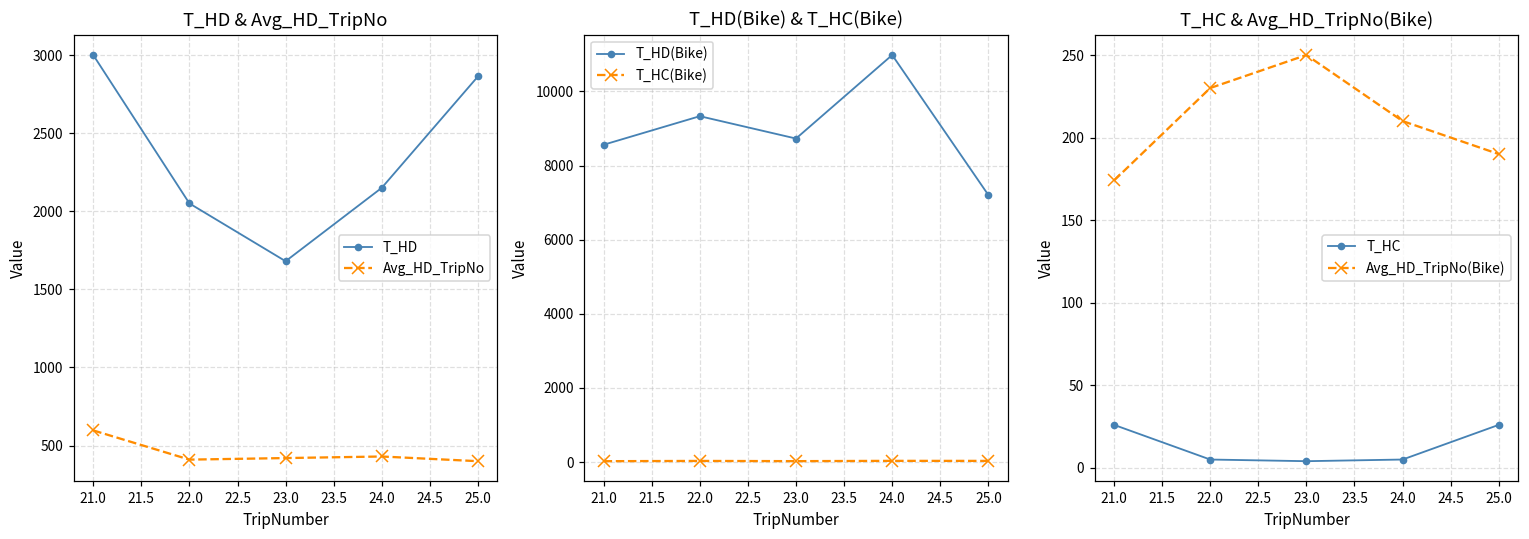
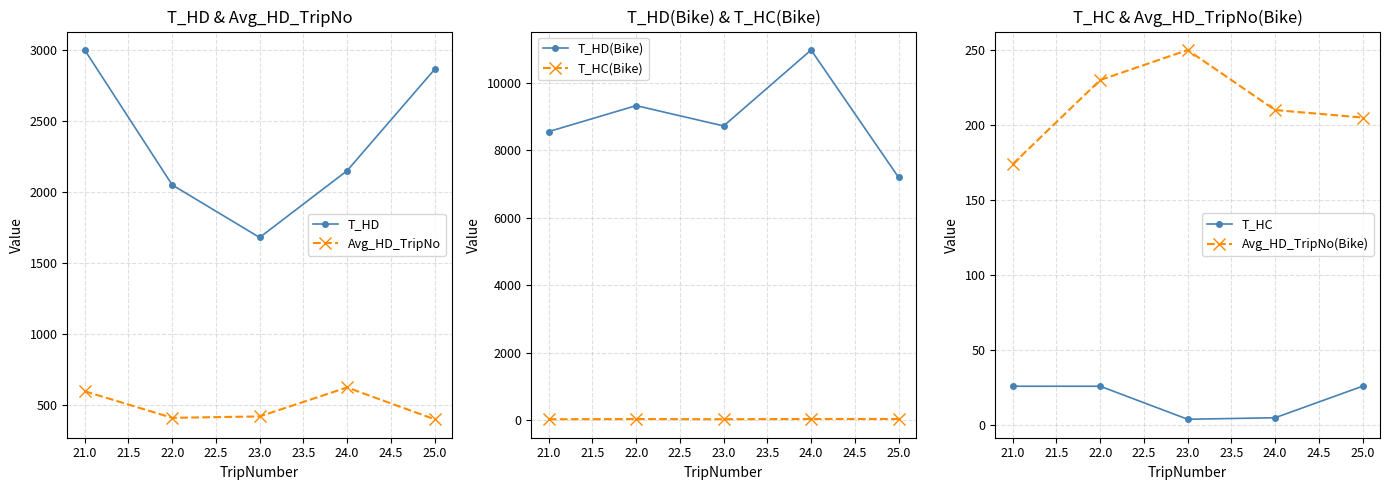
T_HD & Avg_HD_TripNo, Avg_HD_TripNo, 24.0: 430 -> 620
T_HC & Avg_HD_TripNo(Bike), T_HC, 22.0: 5 -> 26
T_HC & Avg_HD_TripNo(Bike), Avg_HD_TripNo(Bike), 25.0: 190 -> 205
